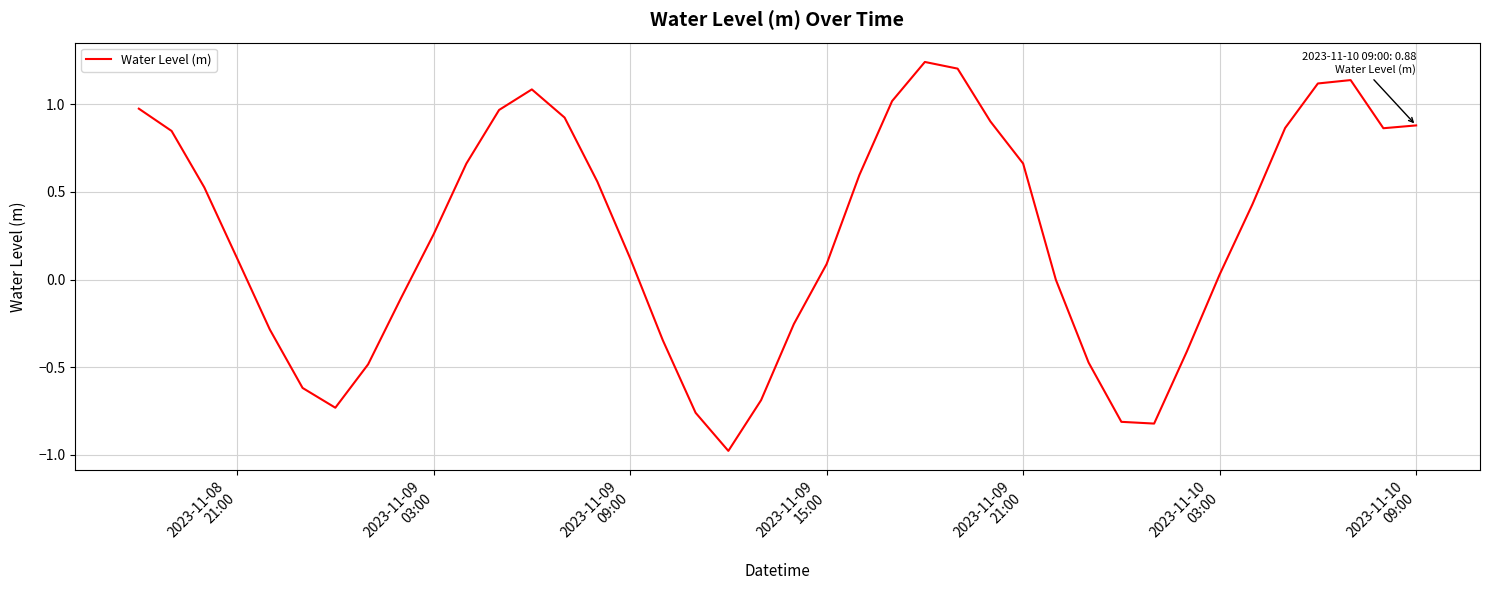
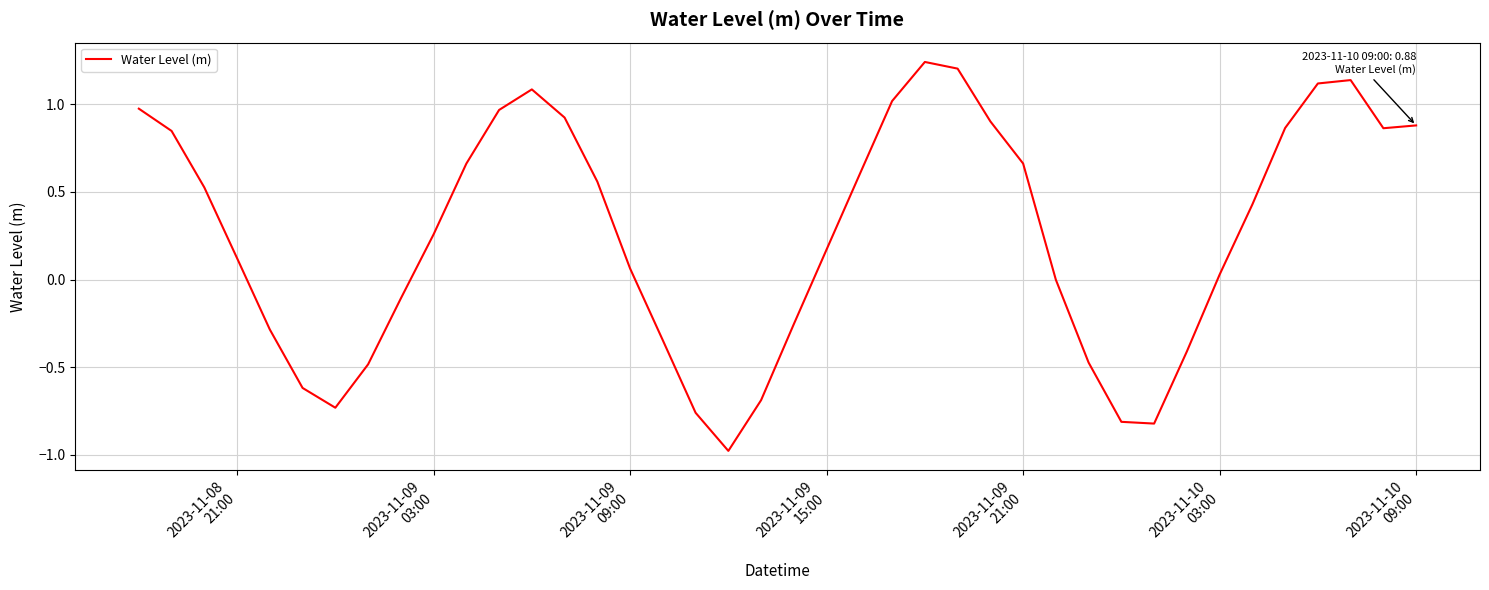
2023-11-09 09:00: 0.12 -> 0.06
2023-11-09 15:00: 0.09 -> 0.17
